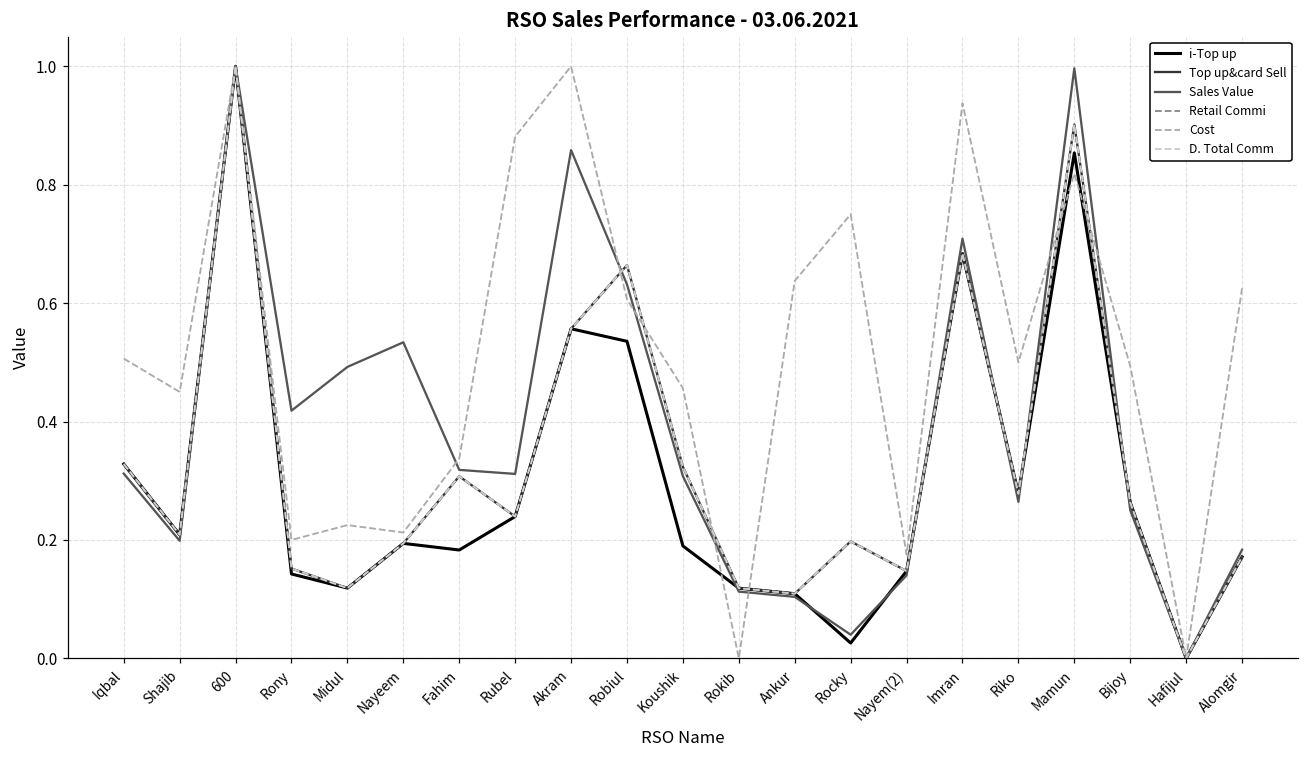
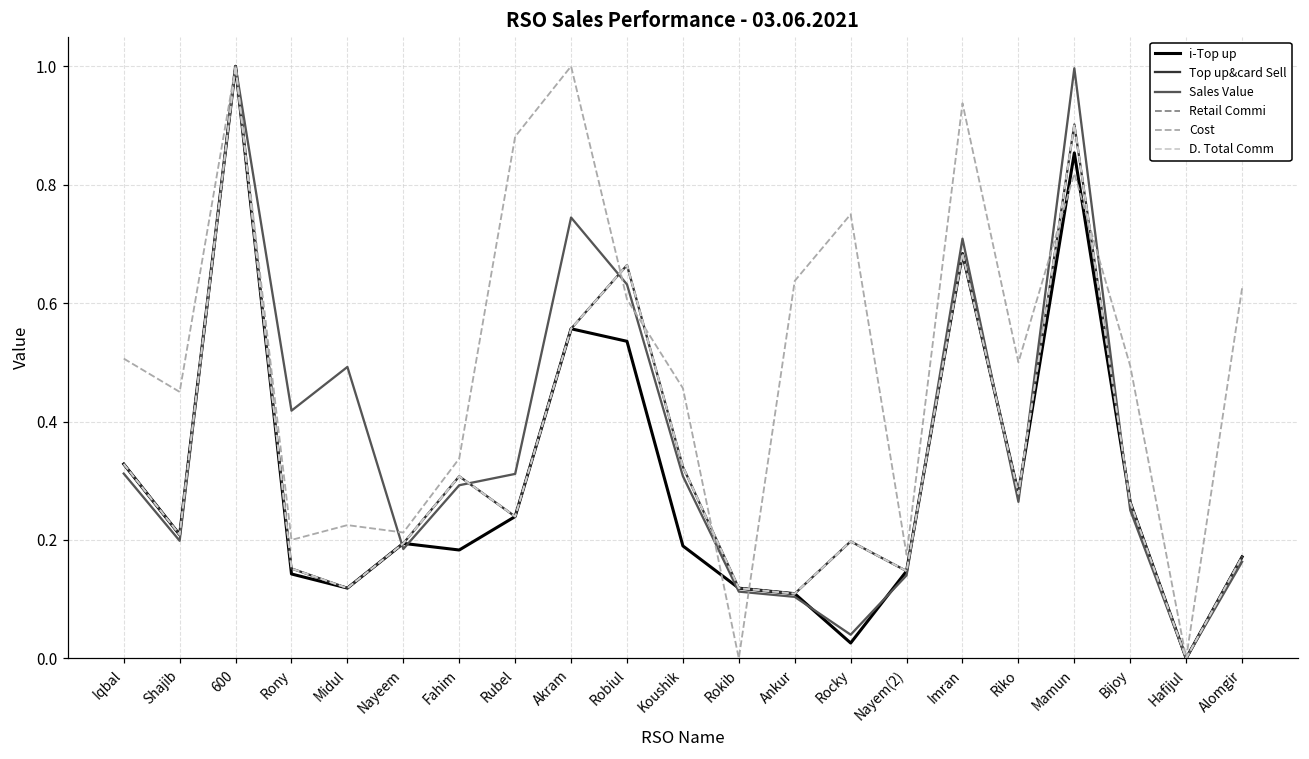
Sales Value, Nayeem: 0.53 -> 0.18
Sales Value, Fahim: 0.32 -> 0.29
Sales Value, Akram: 0.86 -> 0.74
Sales Value, Alomgir: 0.18 -> 0.16
